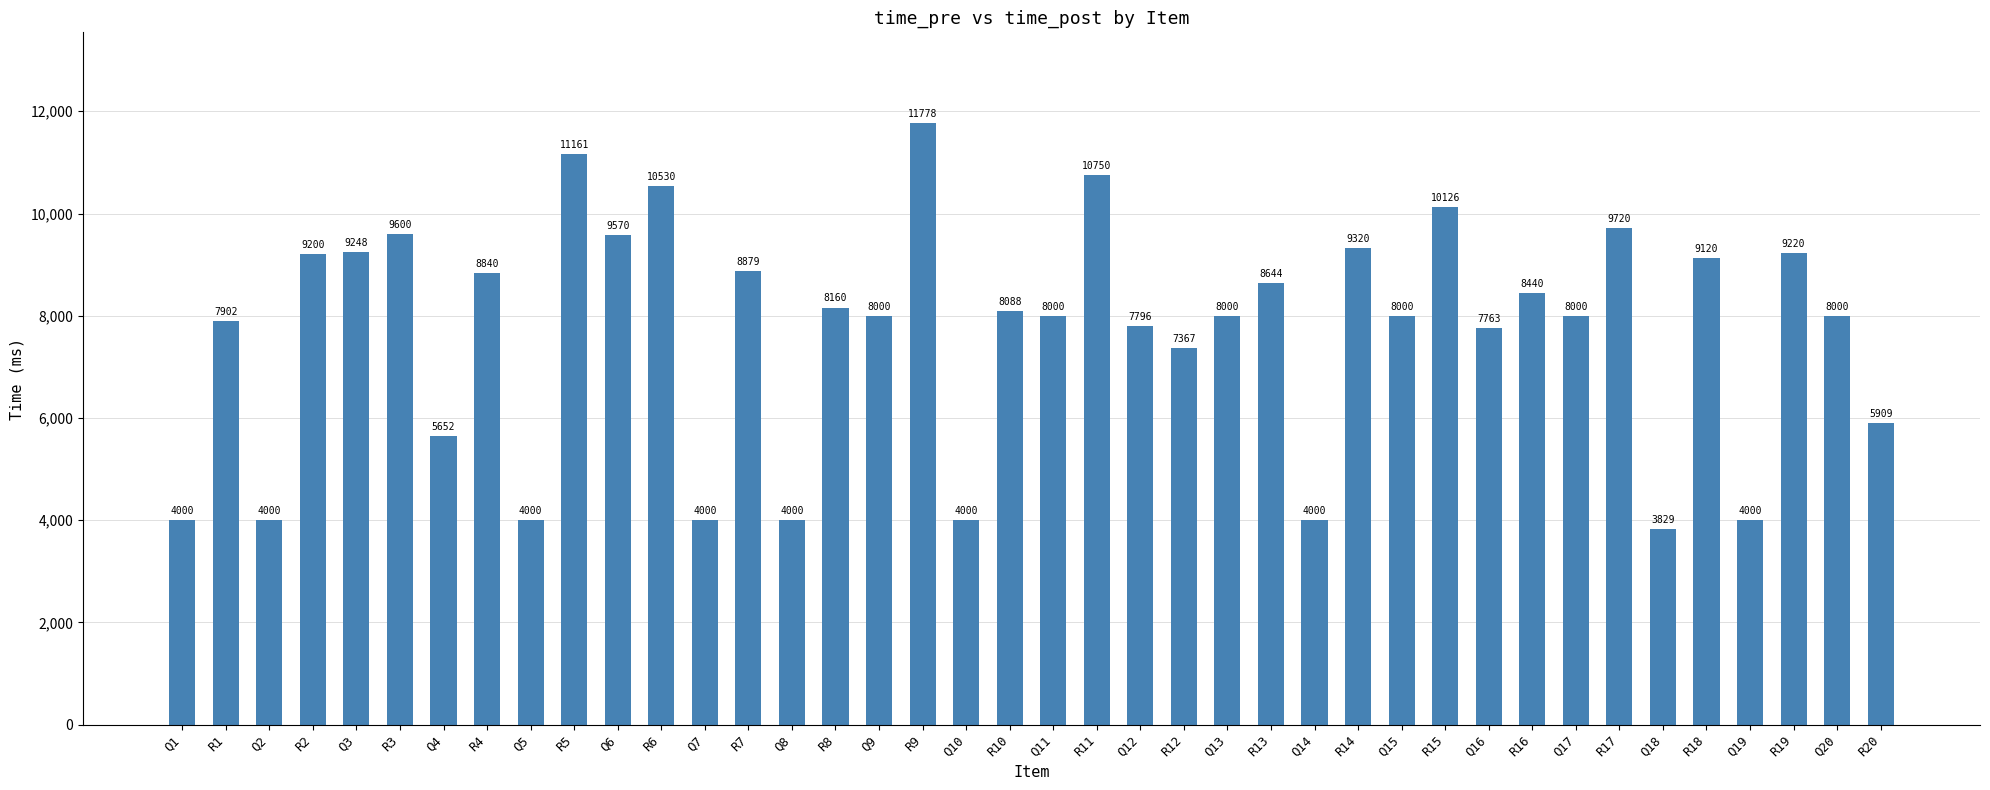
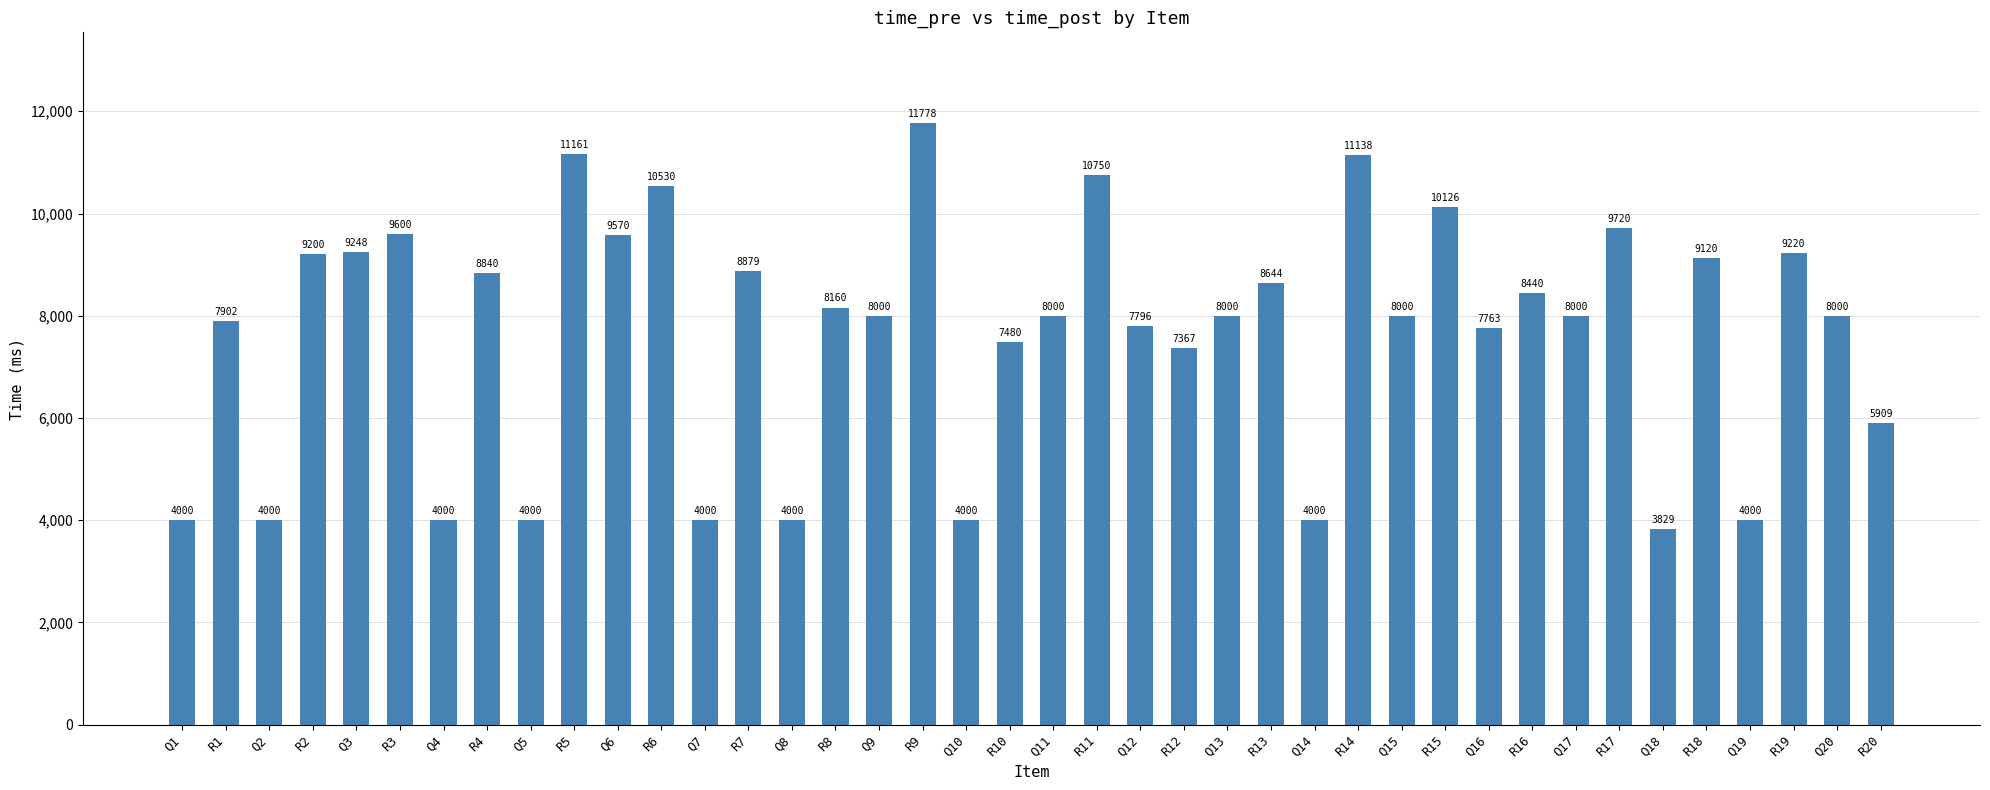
Q4: 5652 -> 4000
R10: 8088 -> 7480
R14: 9320 -> 11138
